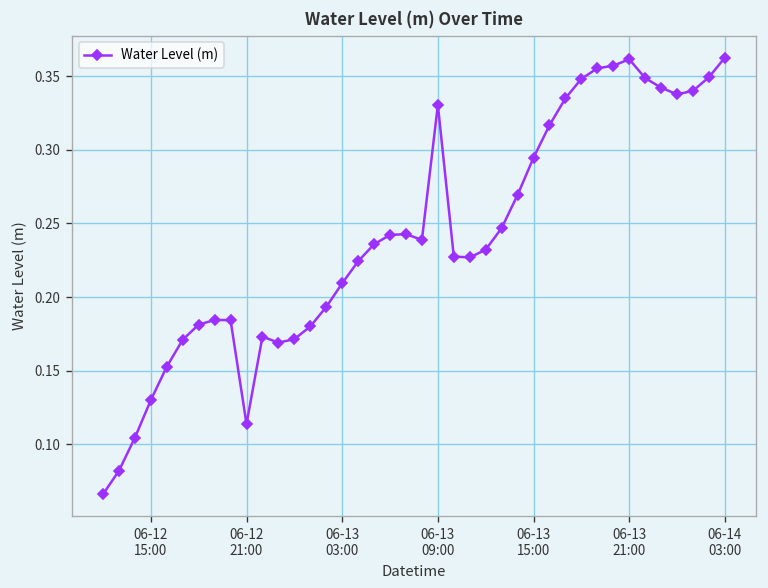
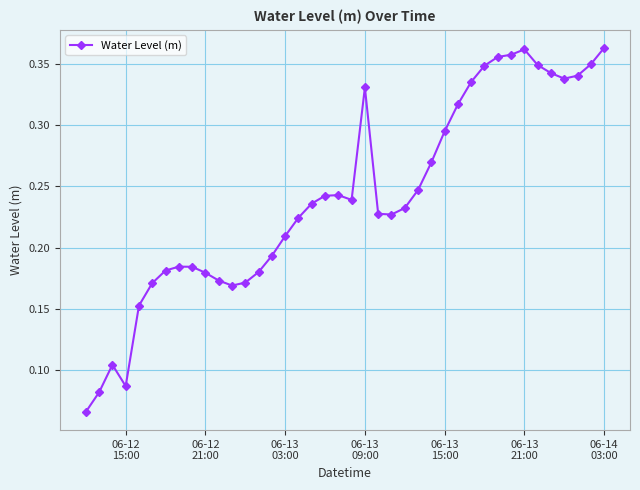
06-12 15:00: 0.130 -> 0.087
06-12 21:00: 0.114 -> 0.179
